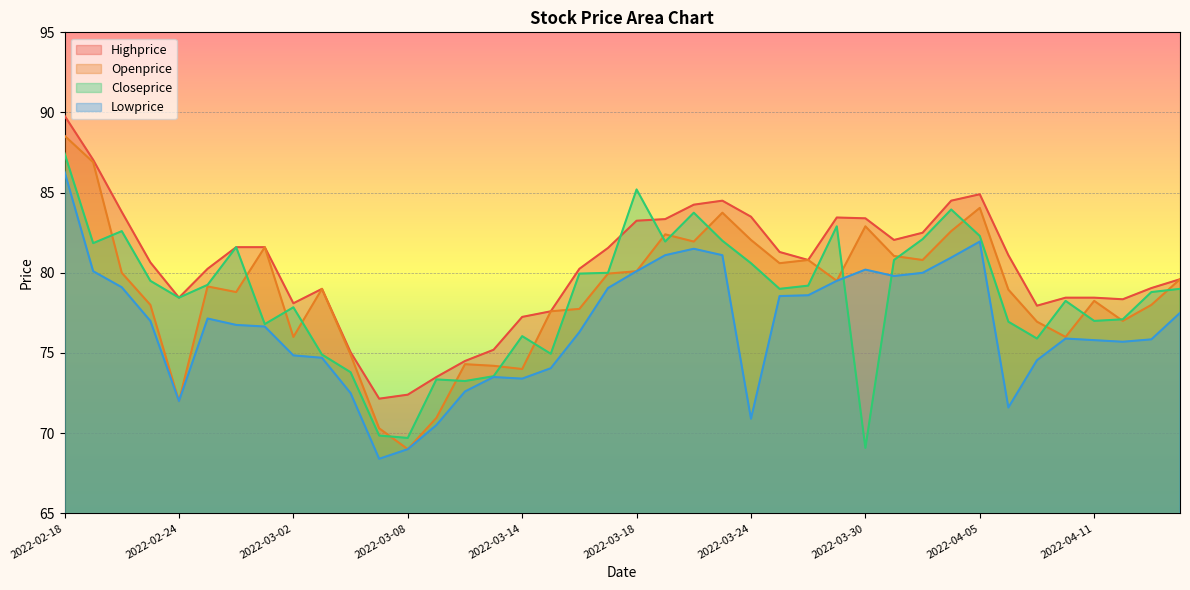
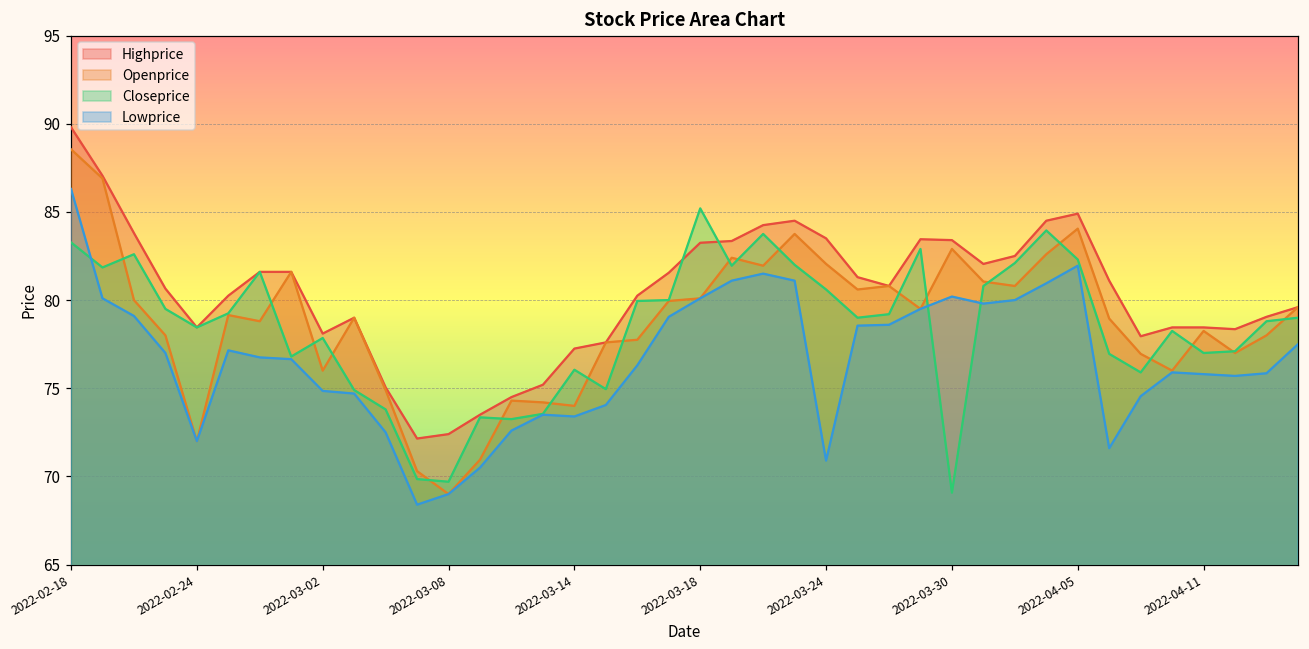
Closeprice, 2022-02-18: 87.5 -> 83.3
